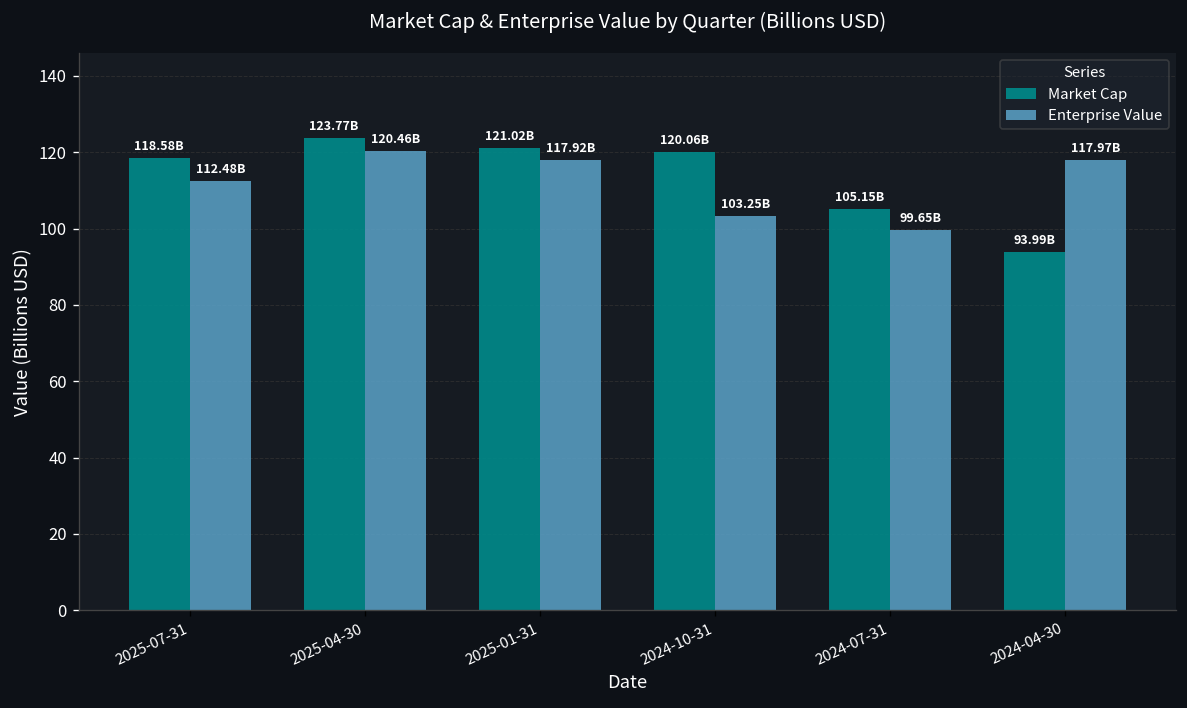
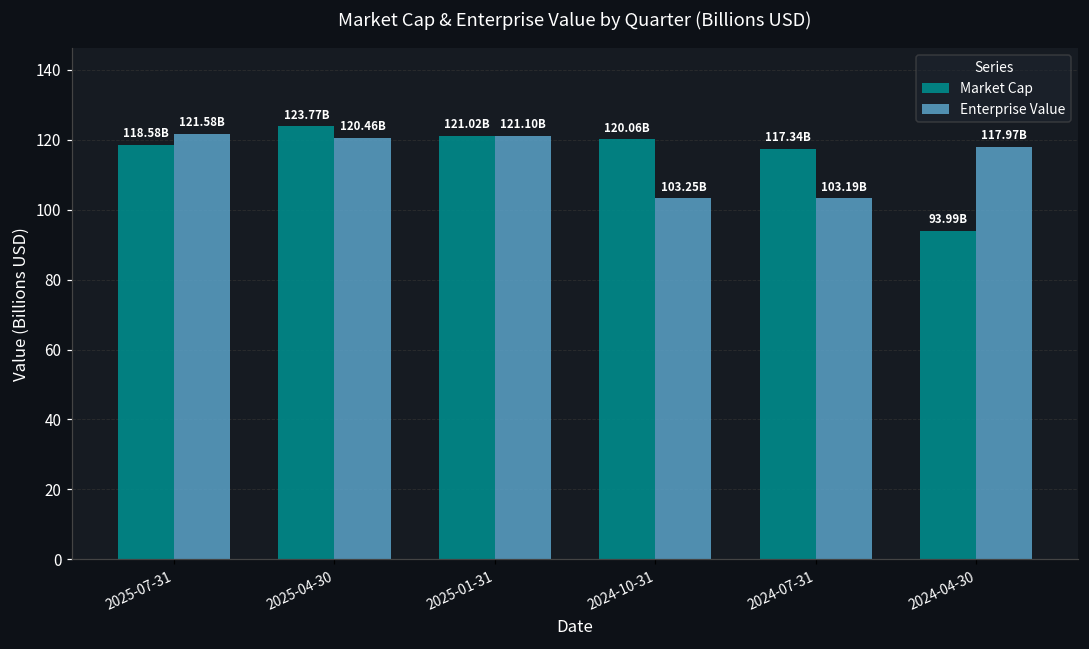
Enterprise Value, 2025-07-31: 112.48B -> 121.58B
Enterprise Value, 2025-01-31: 117.92B -> 121.10B
Market Cap, 2024-07-31: 105.15B -> 117.34B
Enterprise Value, 2024-07-31: 99.65B -> 103.19B
